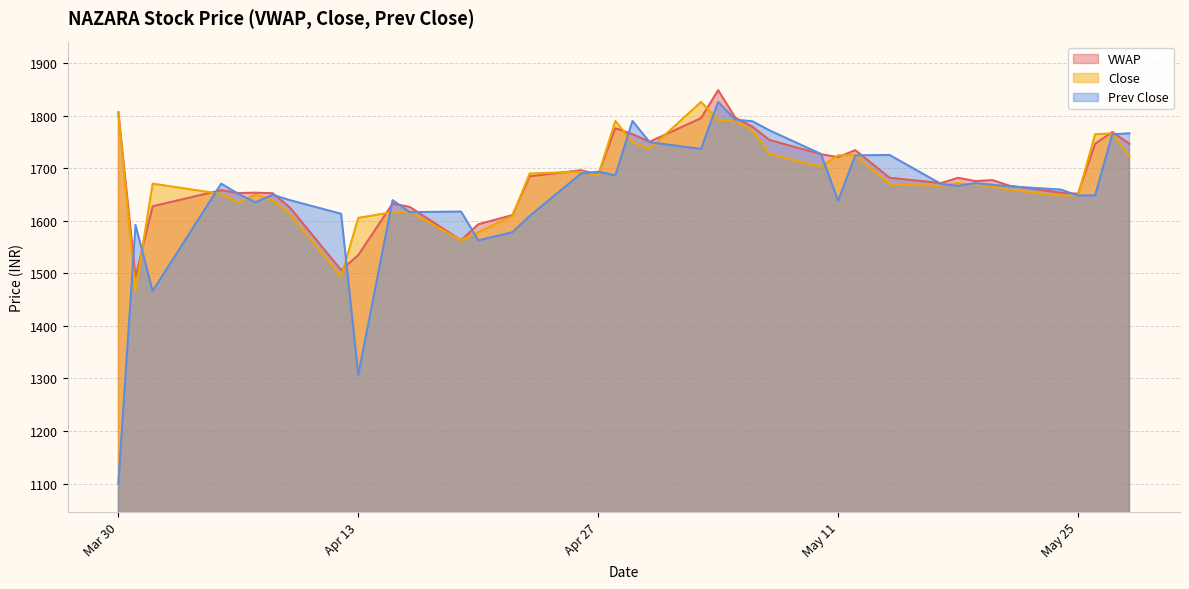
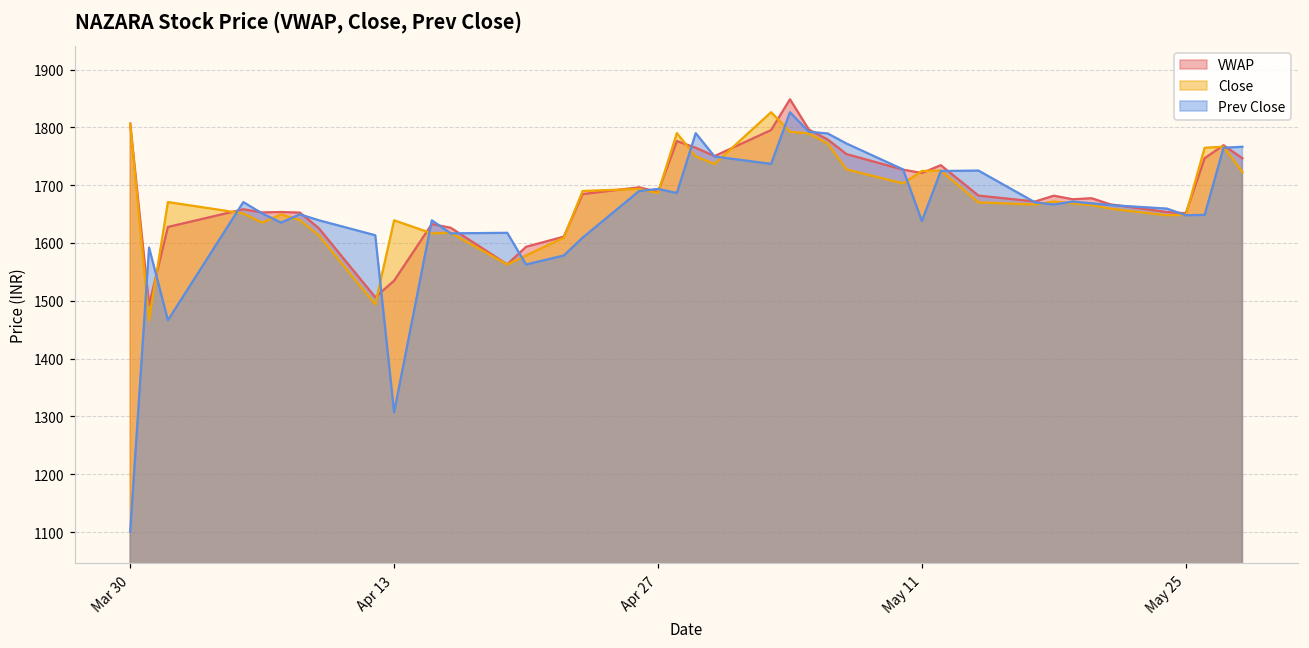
Close, Apr 13: 1610 -> 1640
